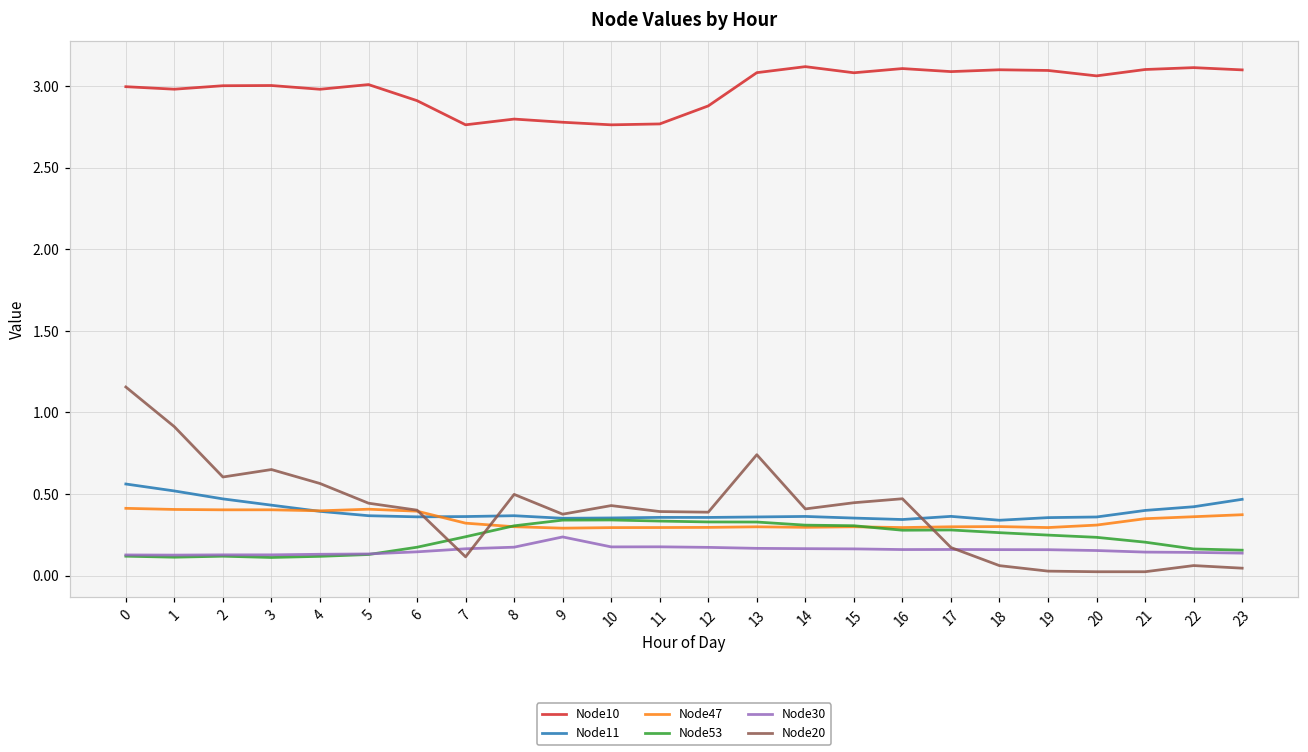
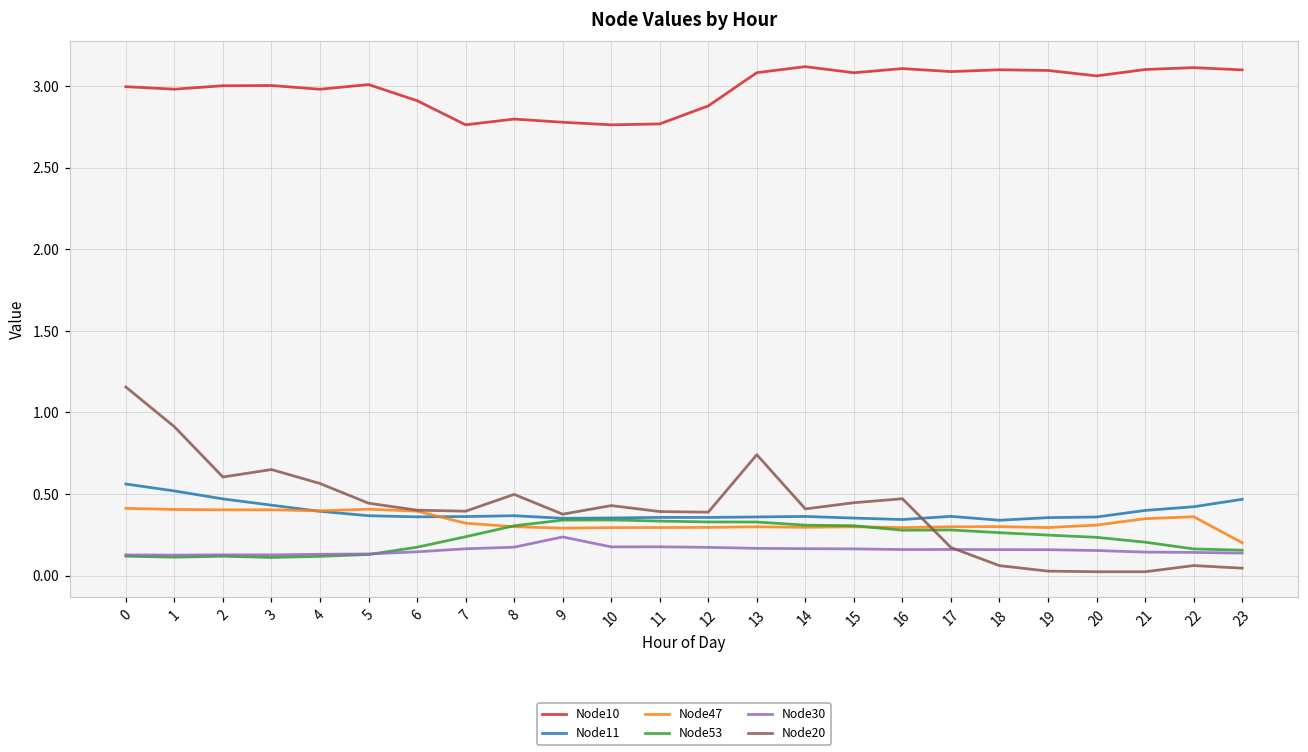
Node20, 7: 0.12 -> 0.39
Node47, 23: 0.37 -> 0.20
